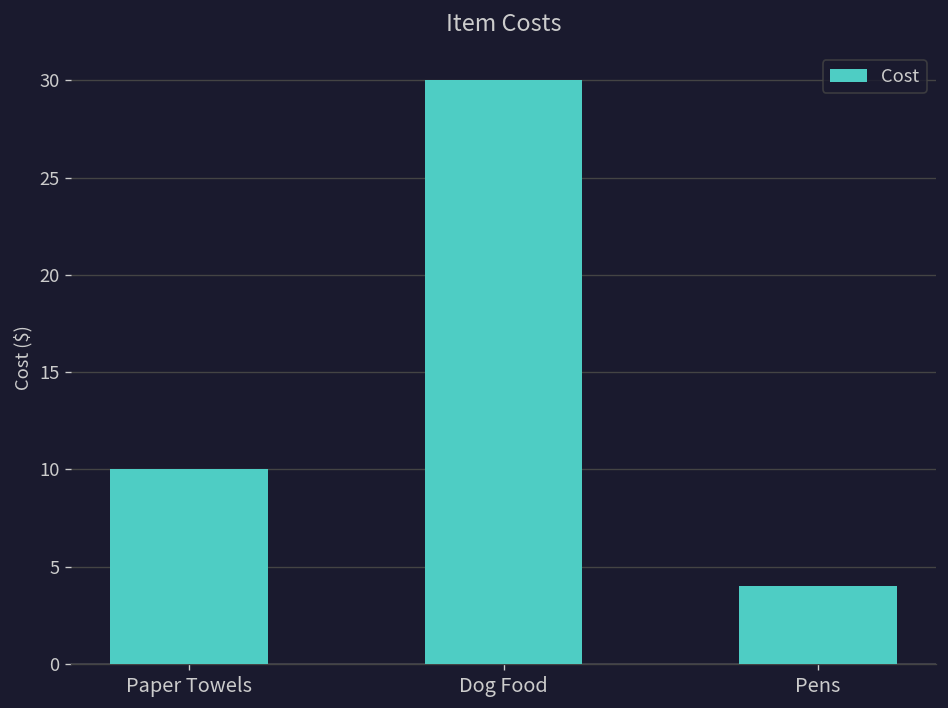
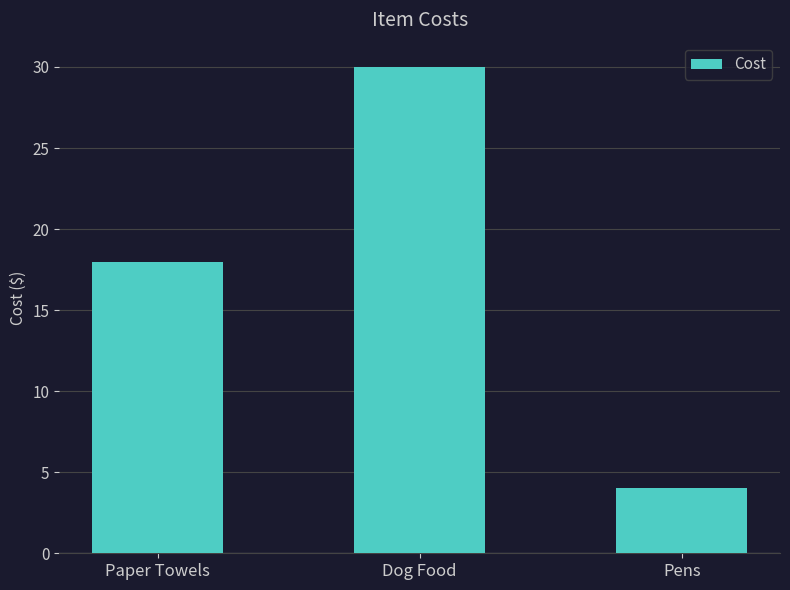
Paper Towels: 10 -> 18
